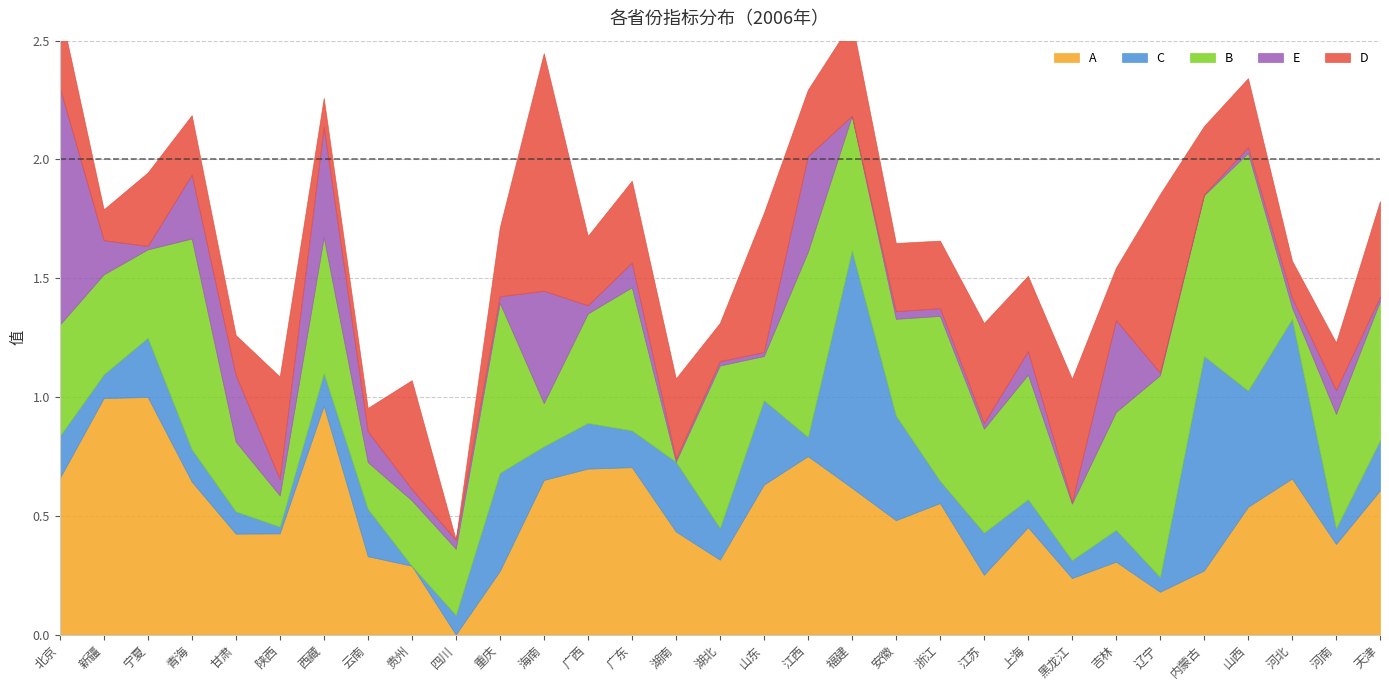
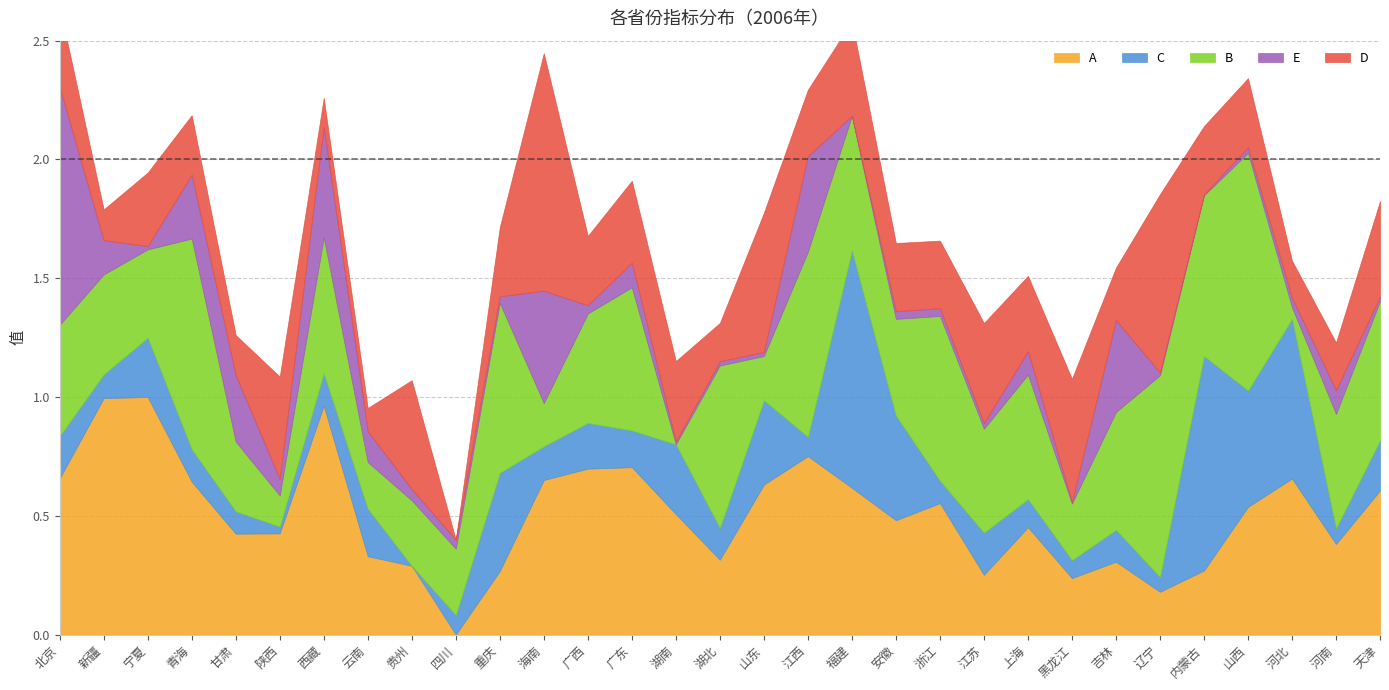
A, 湖南: 0.43 -> 0.51
